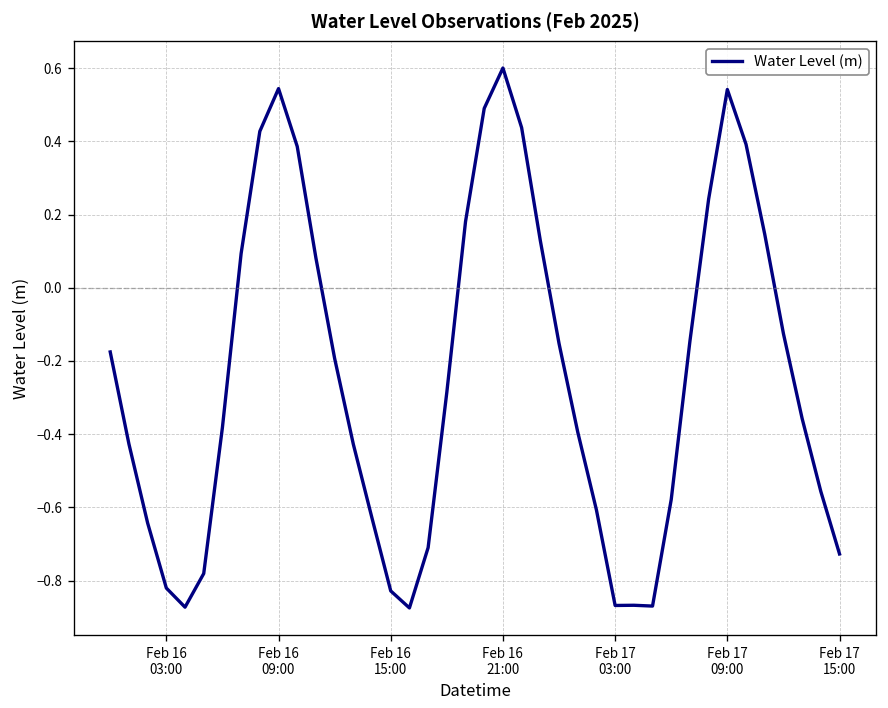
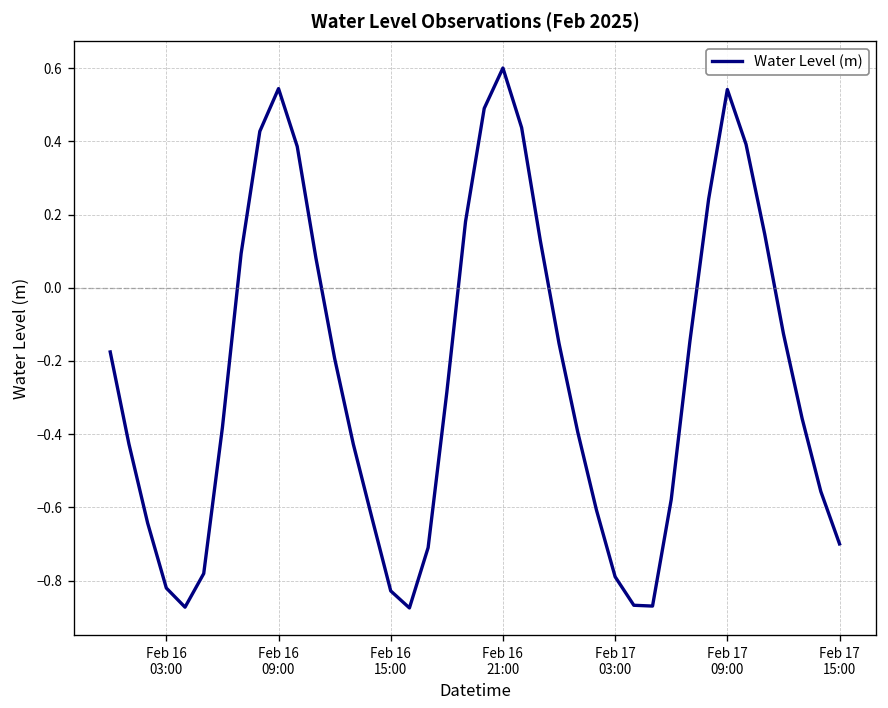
Feb 17 03:00: -0.87 -> -0.79
Feb 17 15:00: -0.73 -> -0.70
